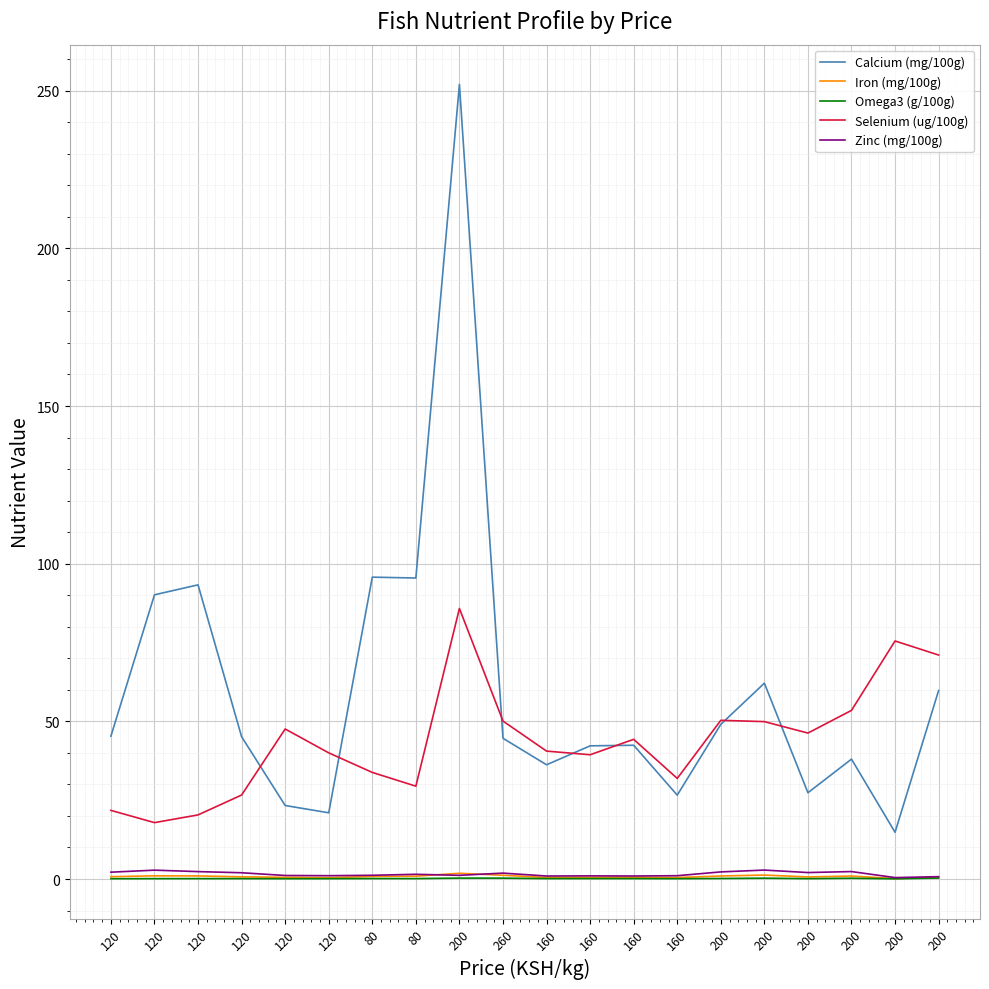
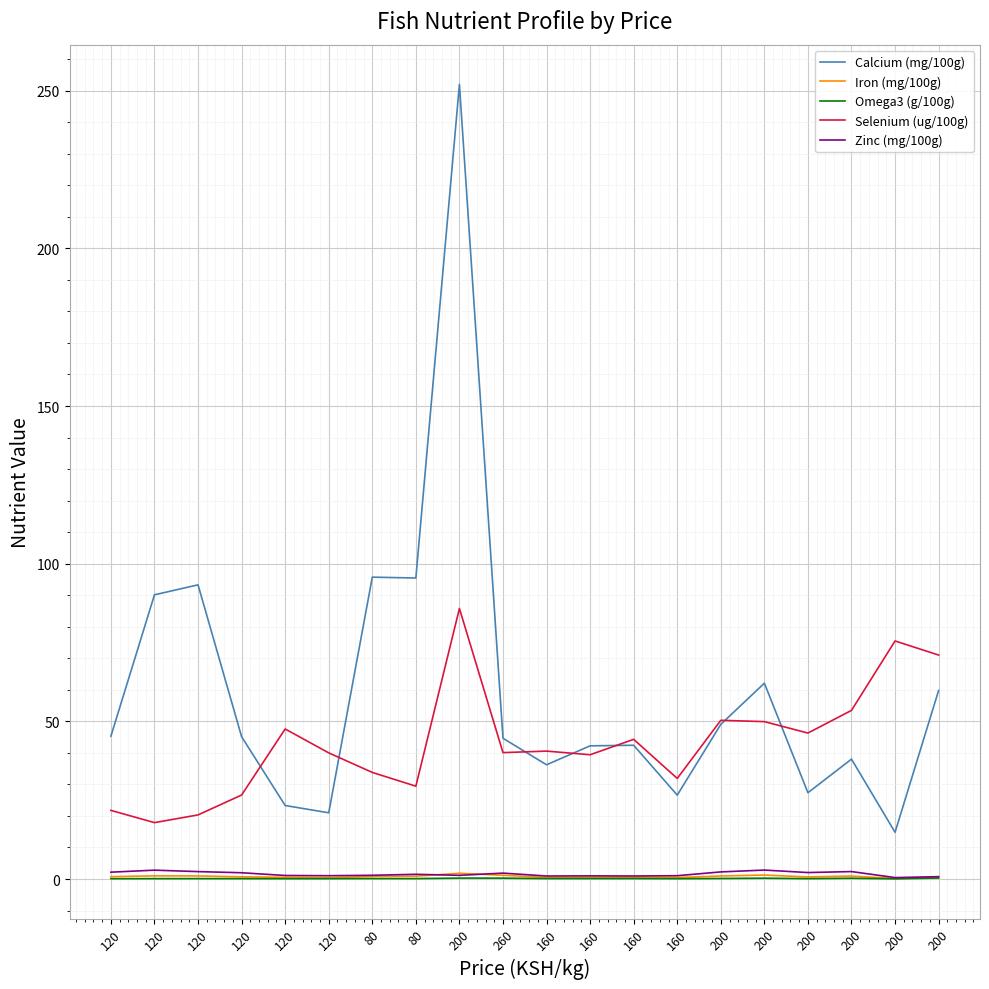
Selenium (ug/100g), 260: 50 -> 40
